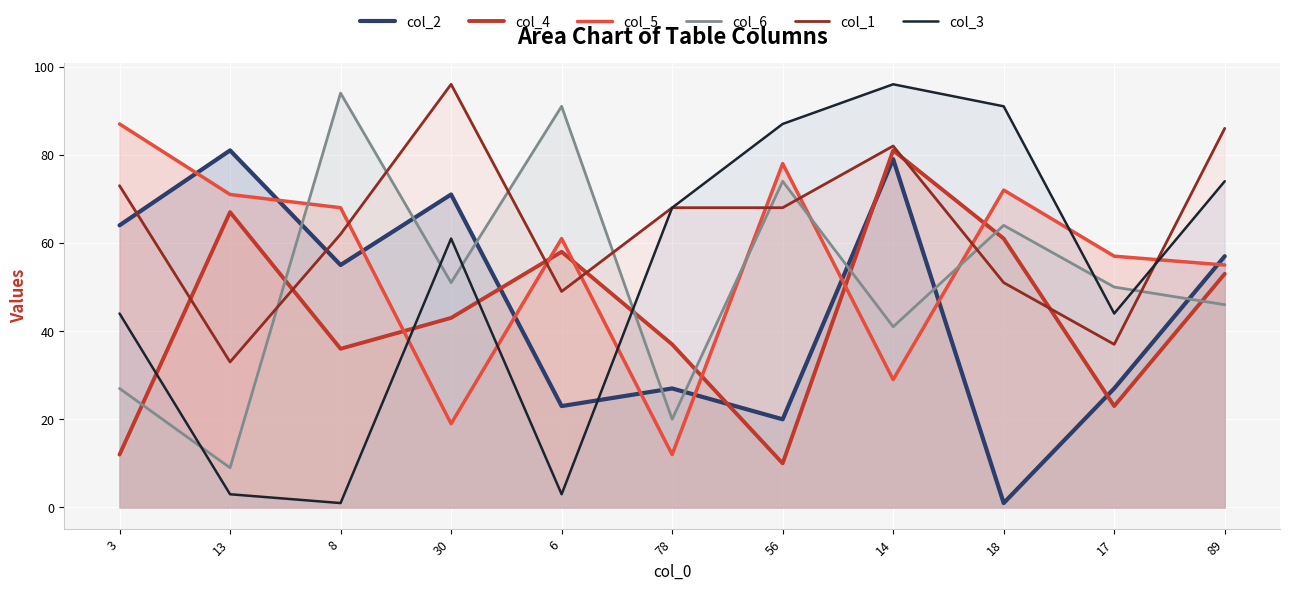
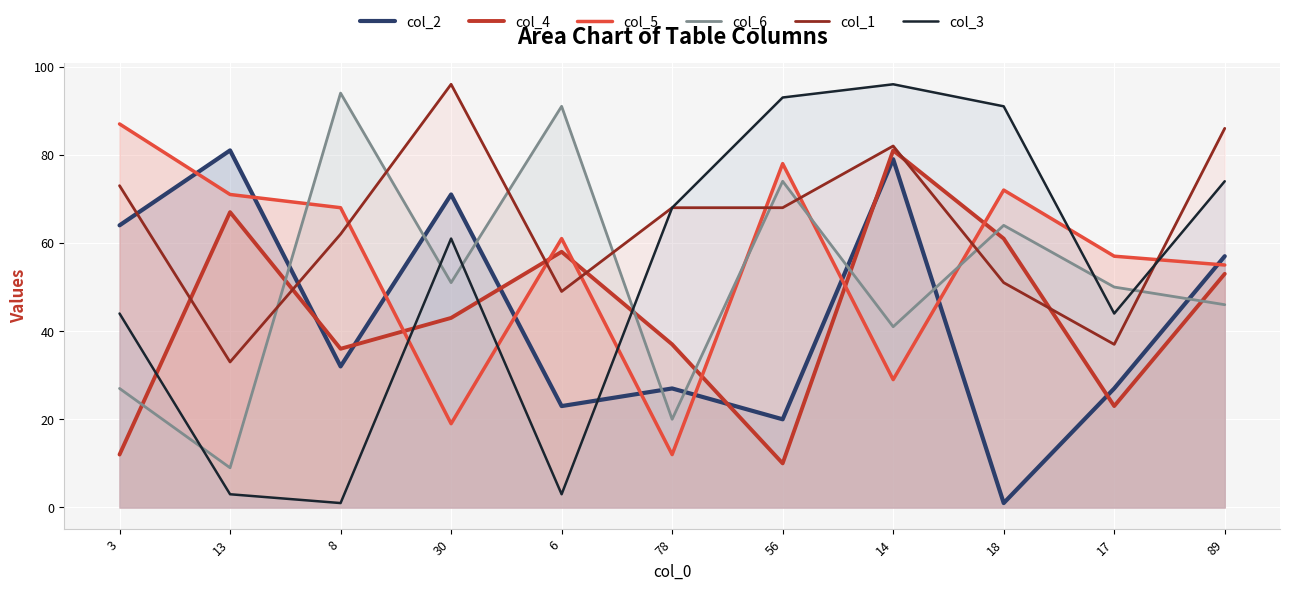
col_2, 8: 55 -> 32
col_3, 56: 87 -> 93
